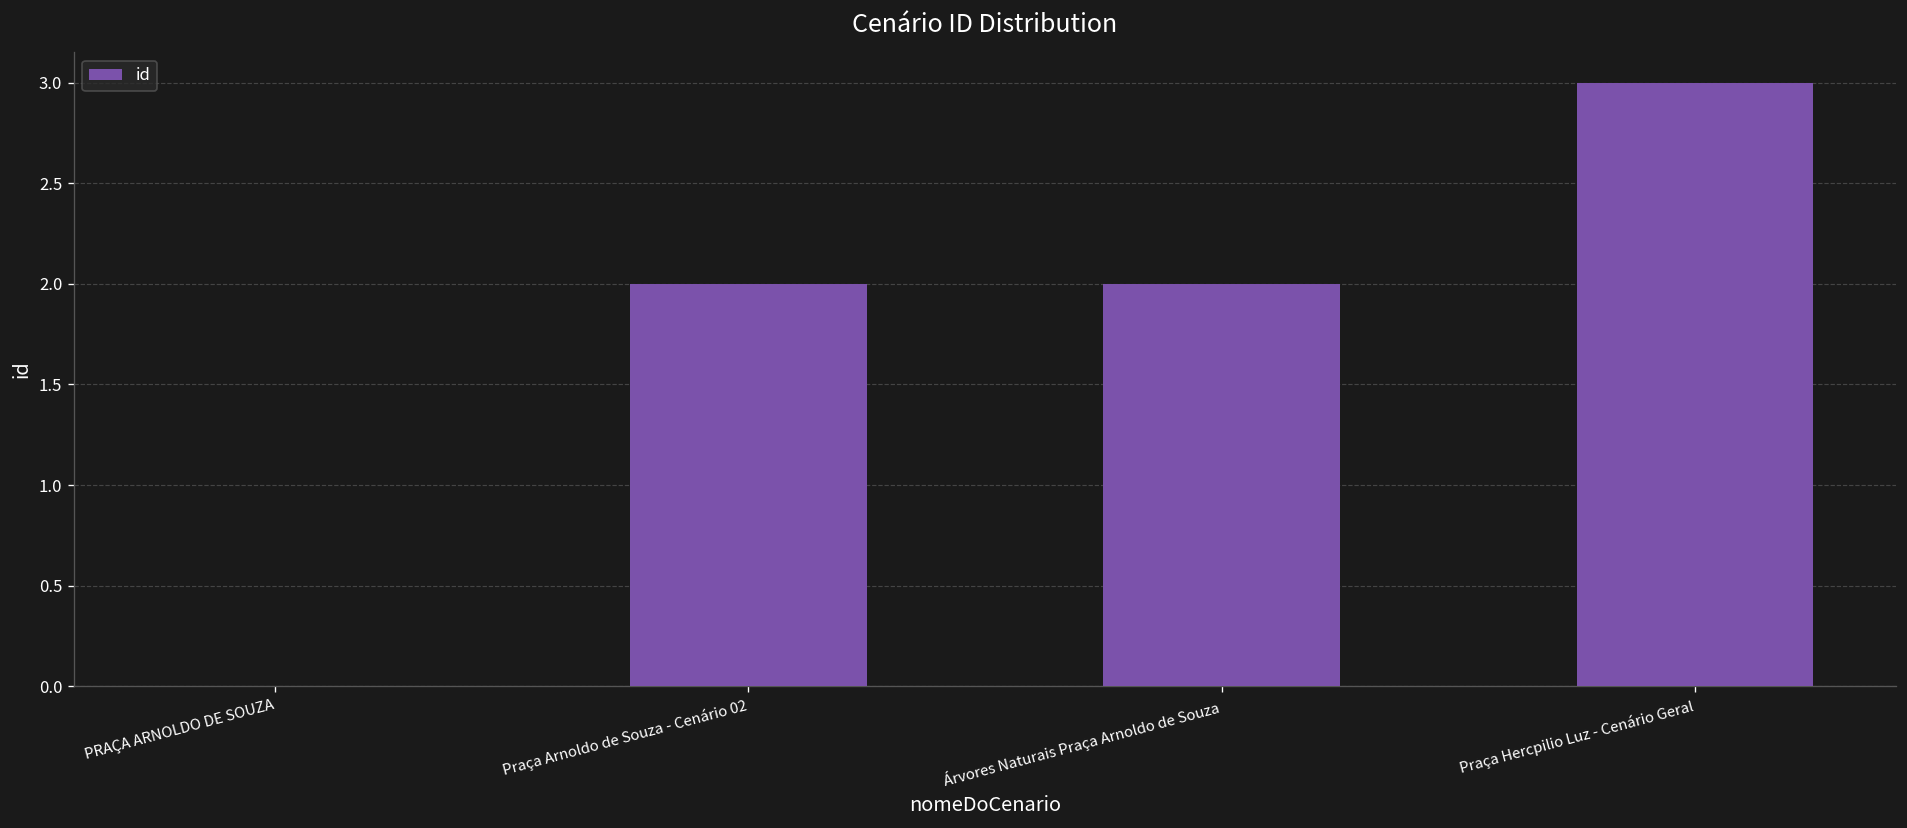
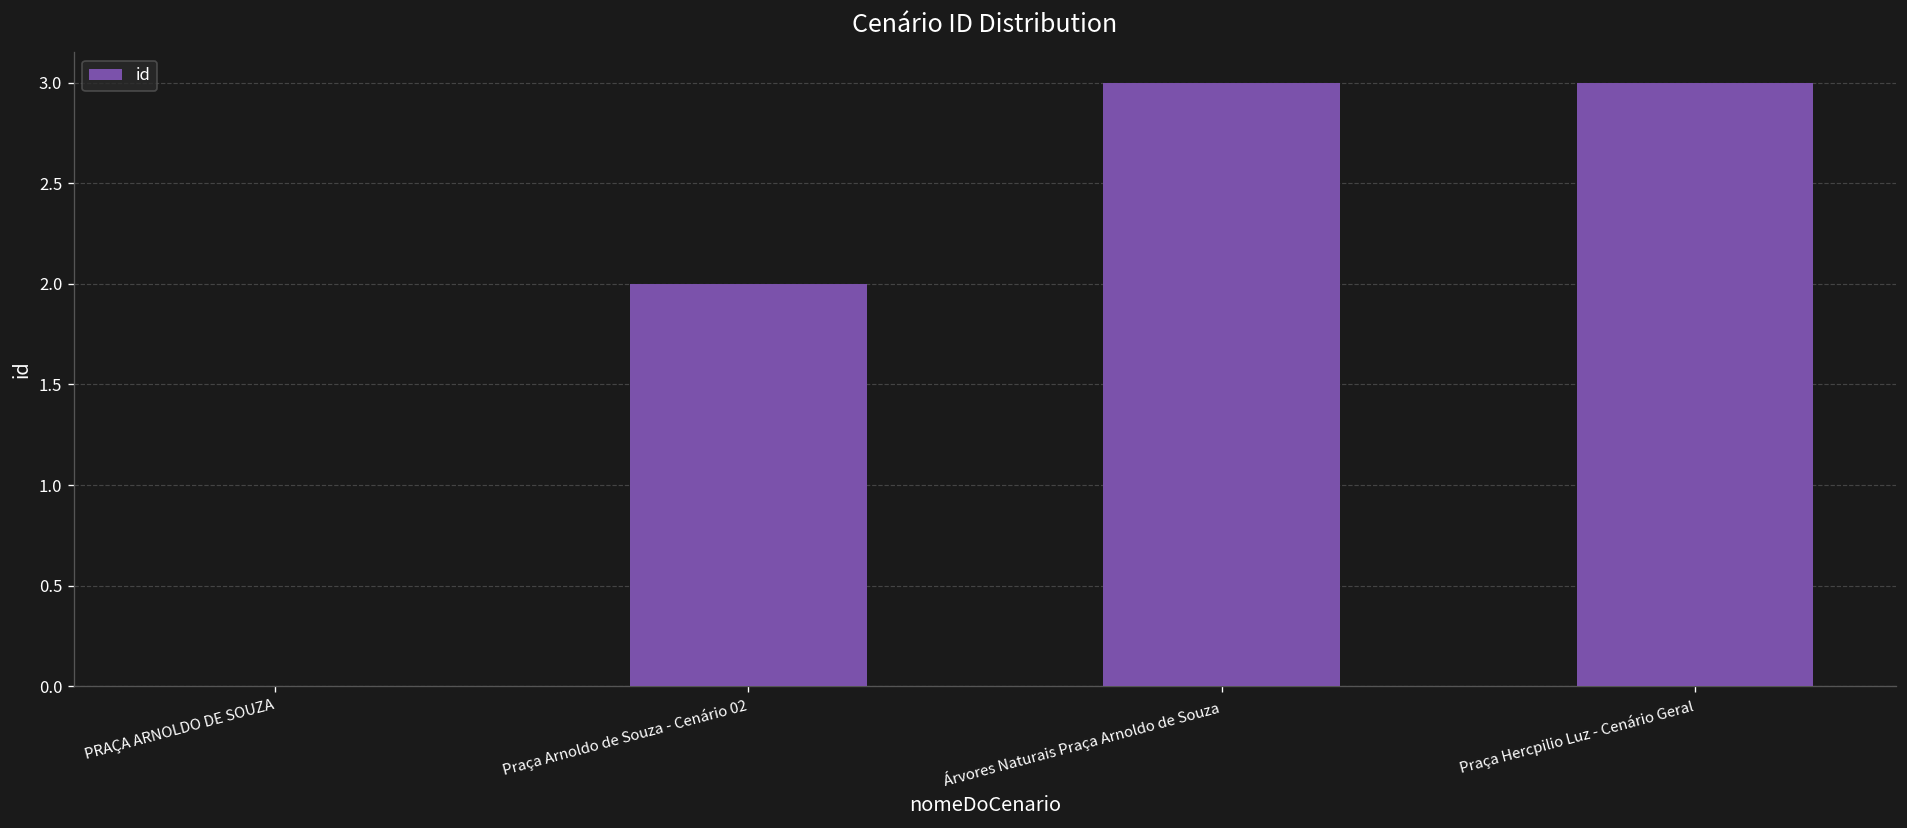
Árvores Naturais Praça Arnoldo de Souza: 2 -> 3
